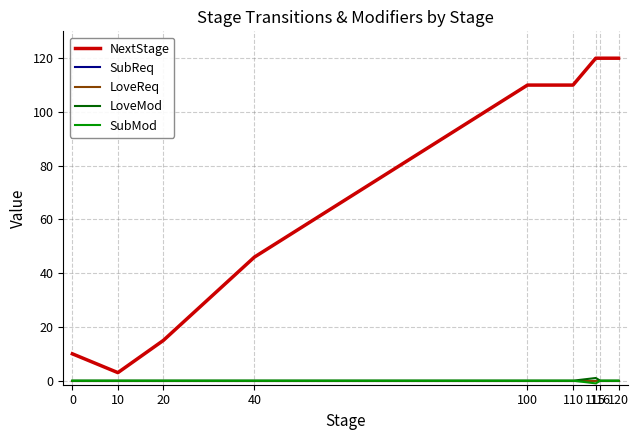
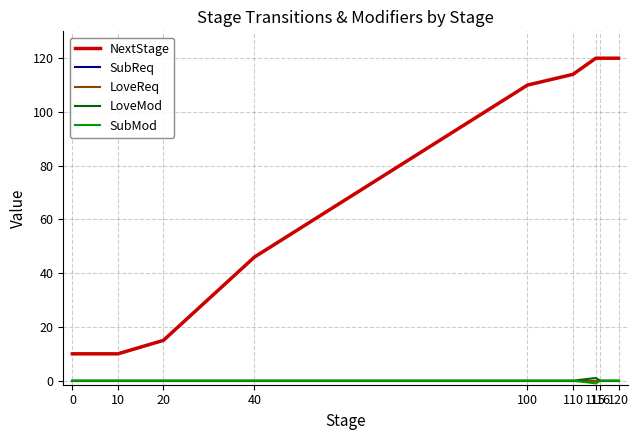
NextStage, 10: 3 -> 10
NextStage, 110: 110 -> 114
